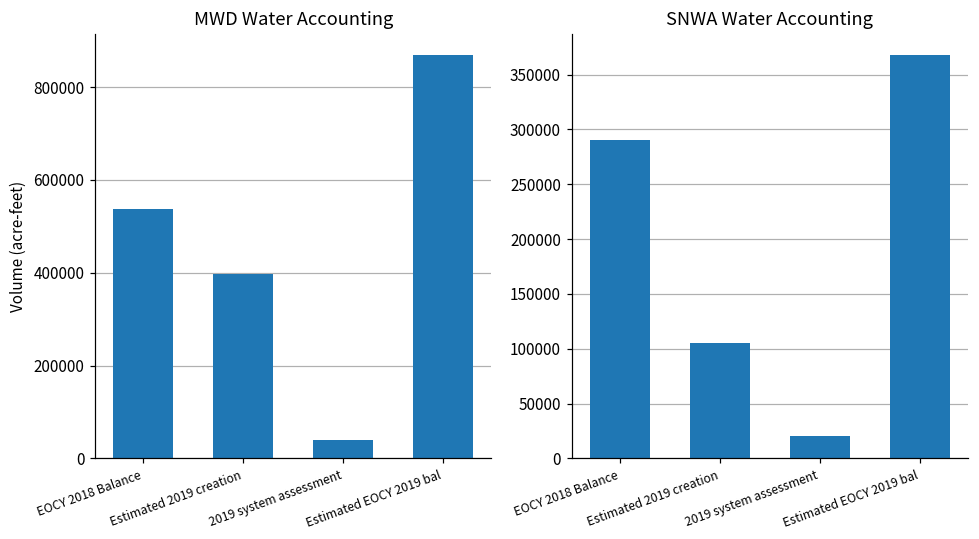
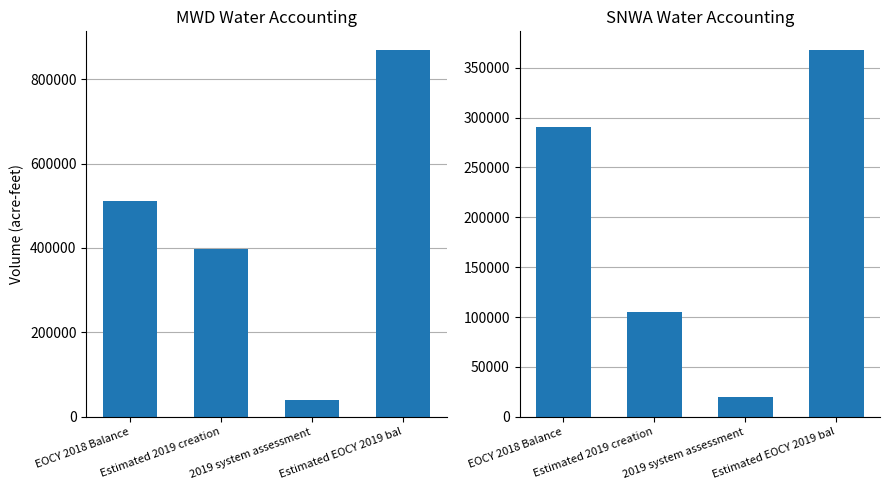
MWD Water Accounting, EOCY 2018 Balance: 540000 -> 510000
